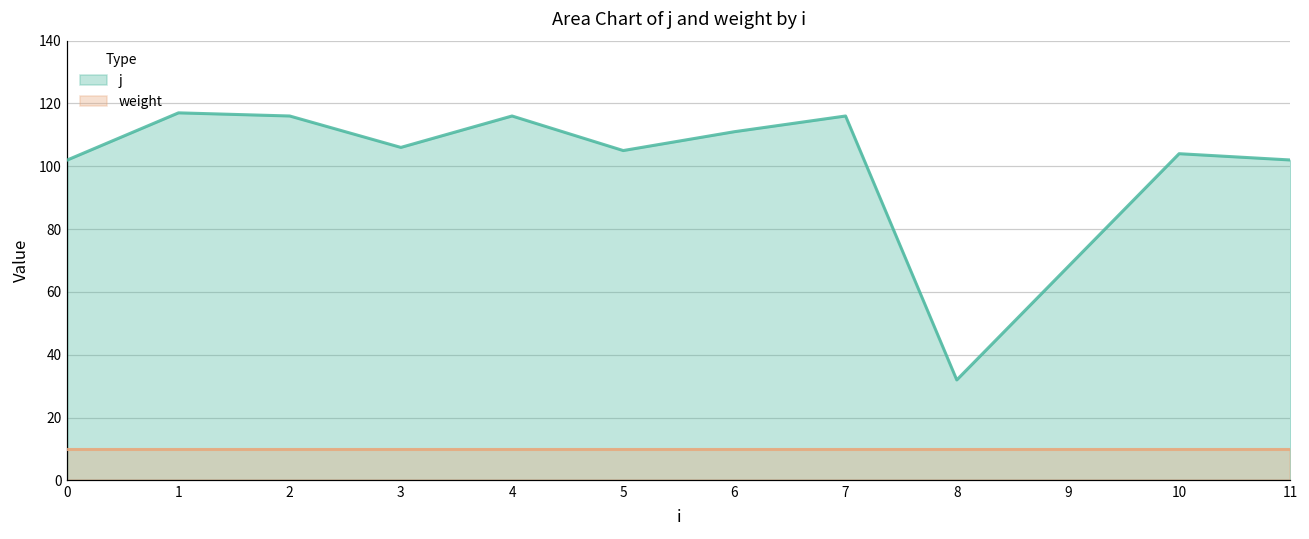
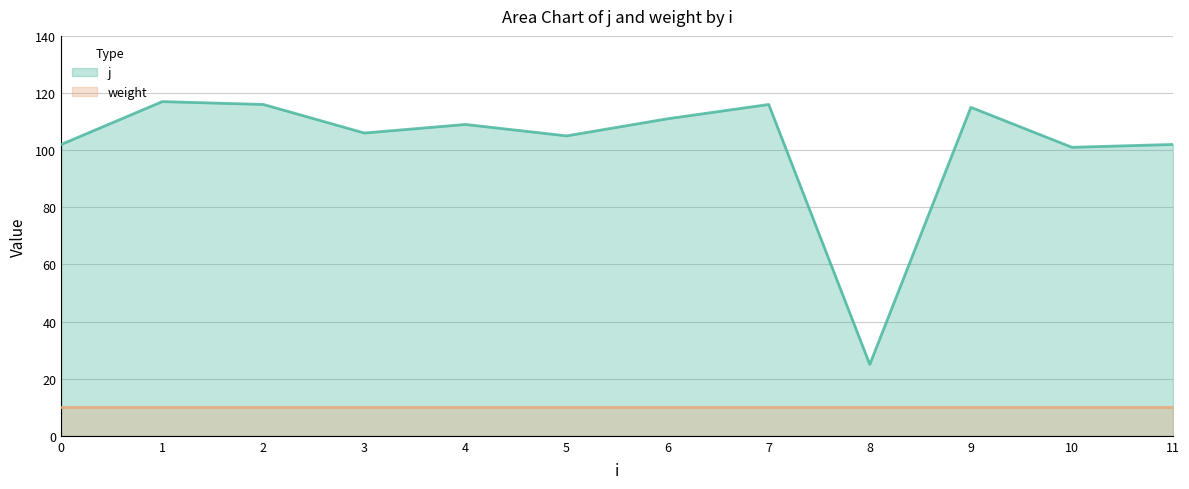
j, 4: 116 -> 109
j, 8: 32 -> 25
j, 9: 68 -> 115
j, 10: 104 -> 101
